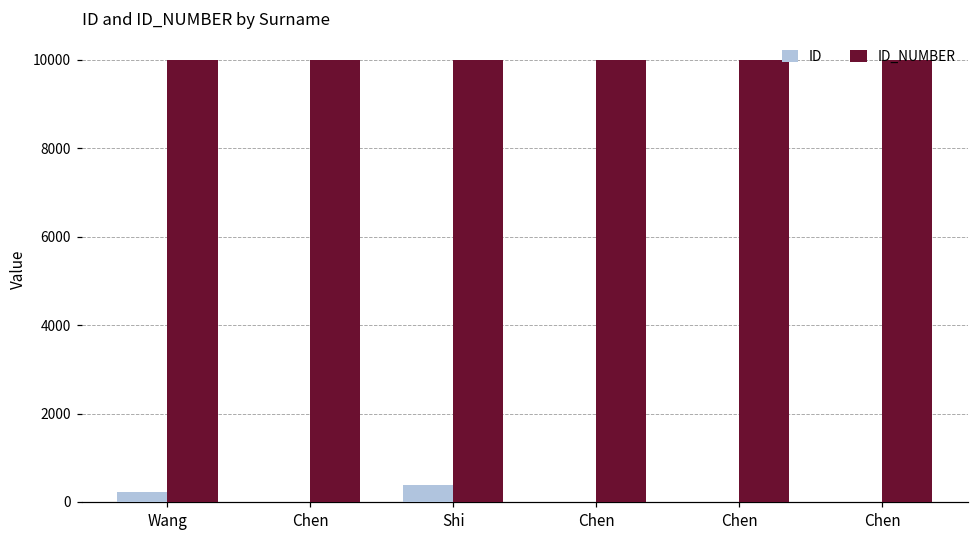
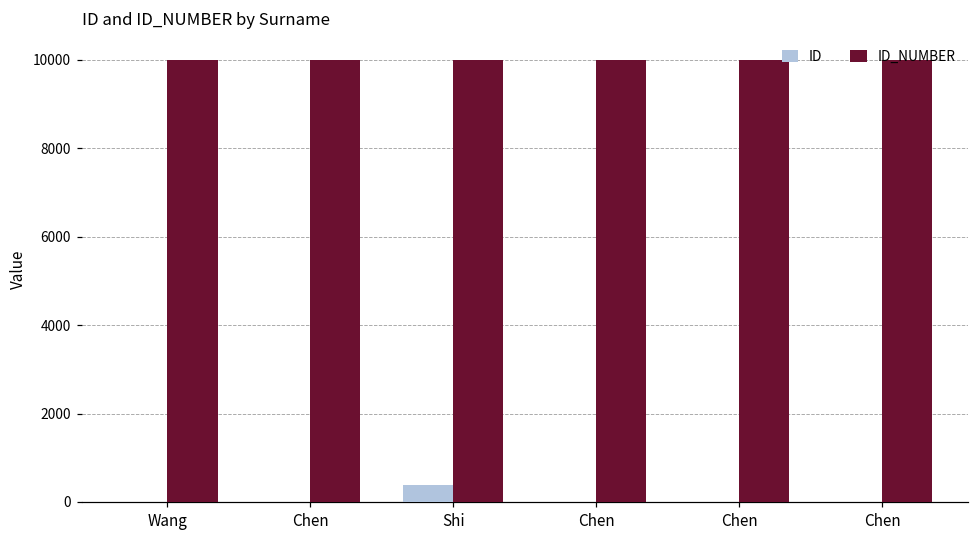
ID, Wang: 200 -> 0
